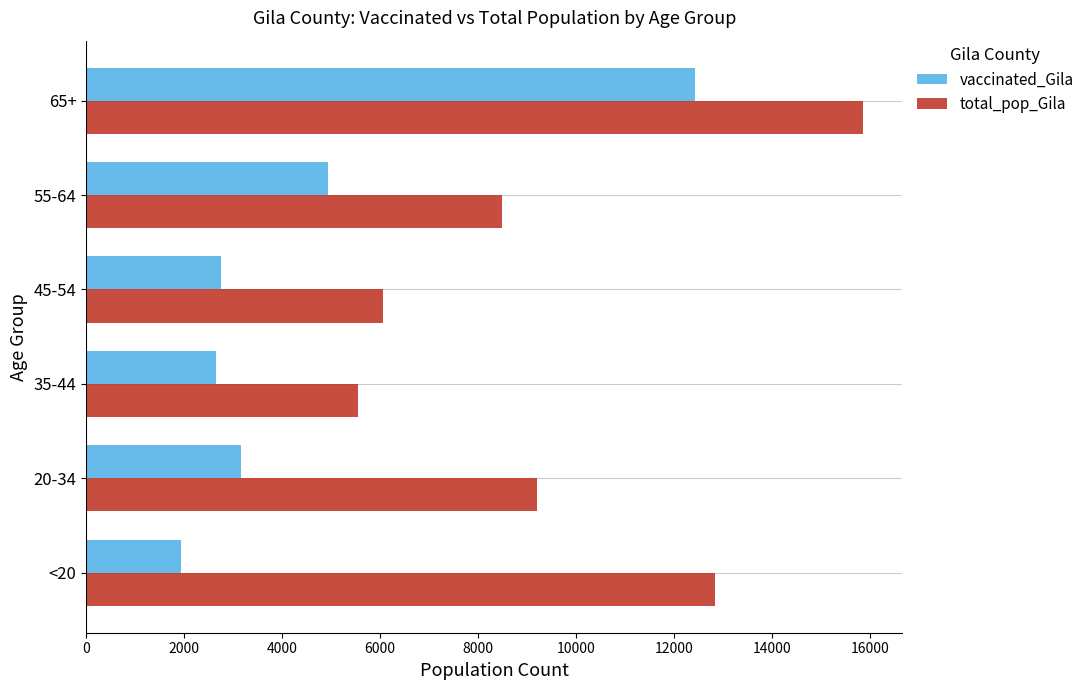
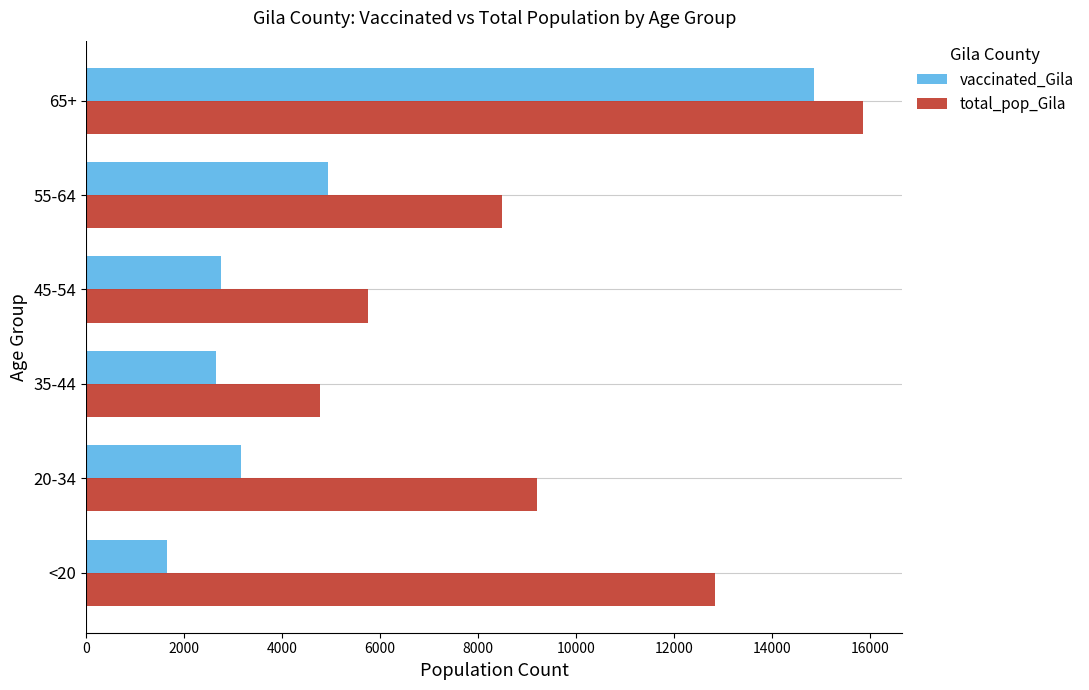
vaccinated_Gila, 65+: 12400 -> 14900
total_pop_Gila, 45-54: 6100 -> 5700
total_pop_Gila, 35-44: 5600 -> 4800
vaccinated_Gila, <20: 1900 -> 1700
